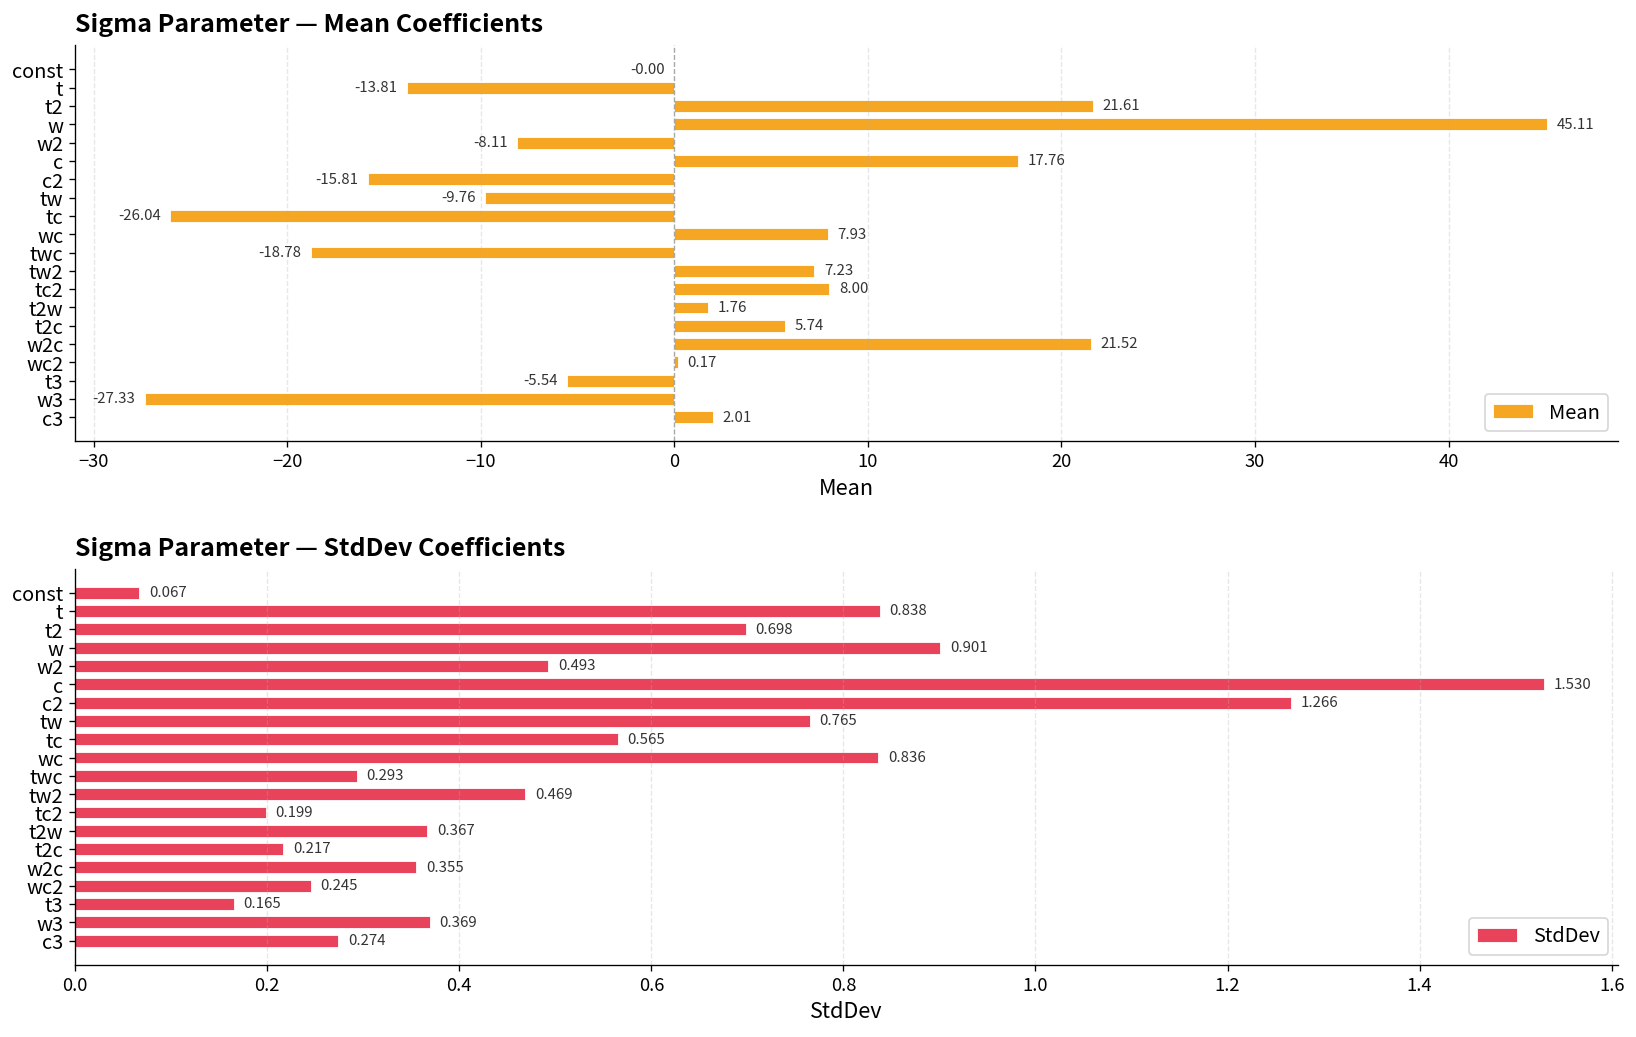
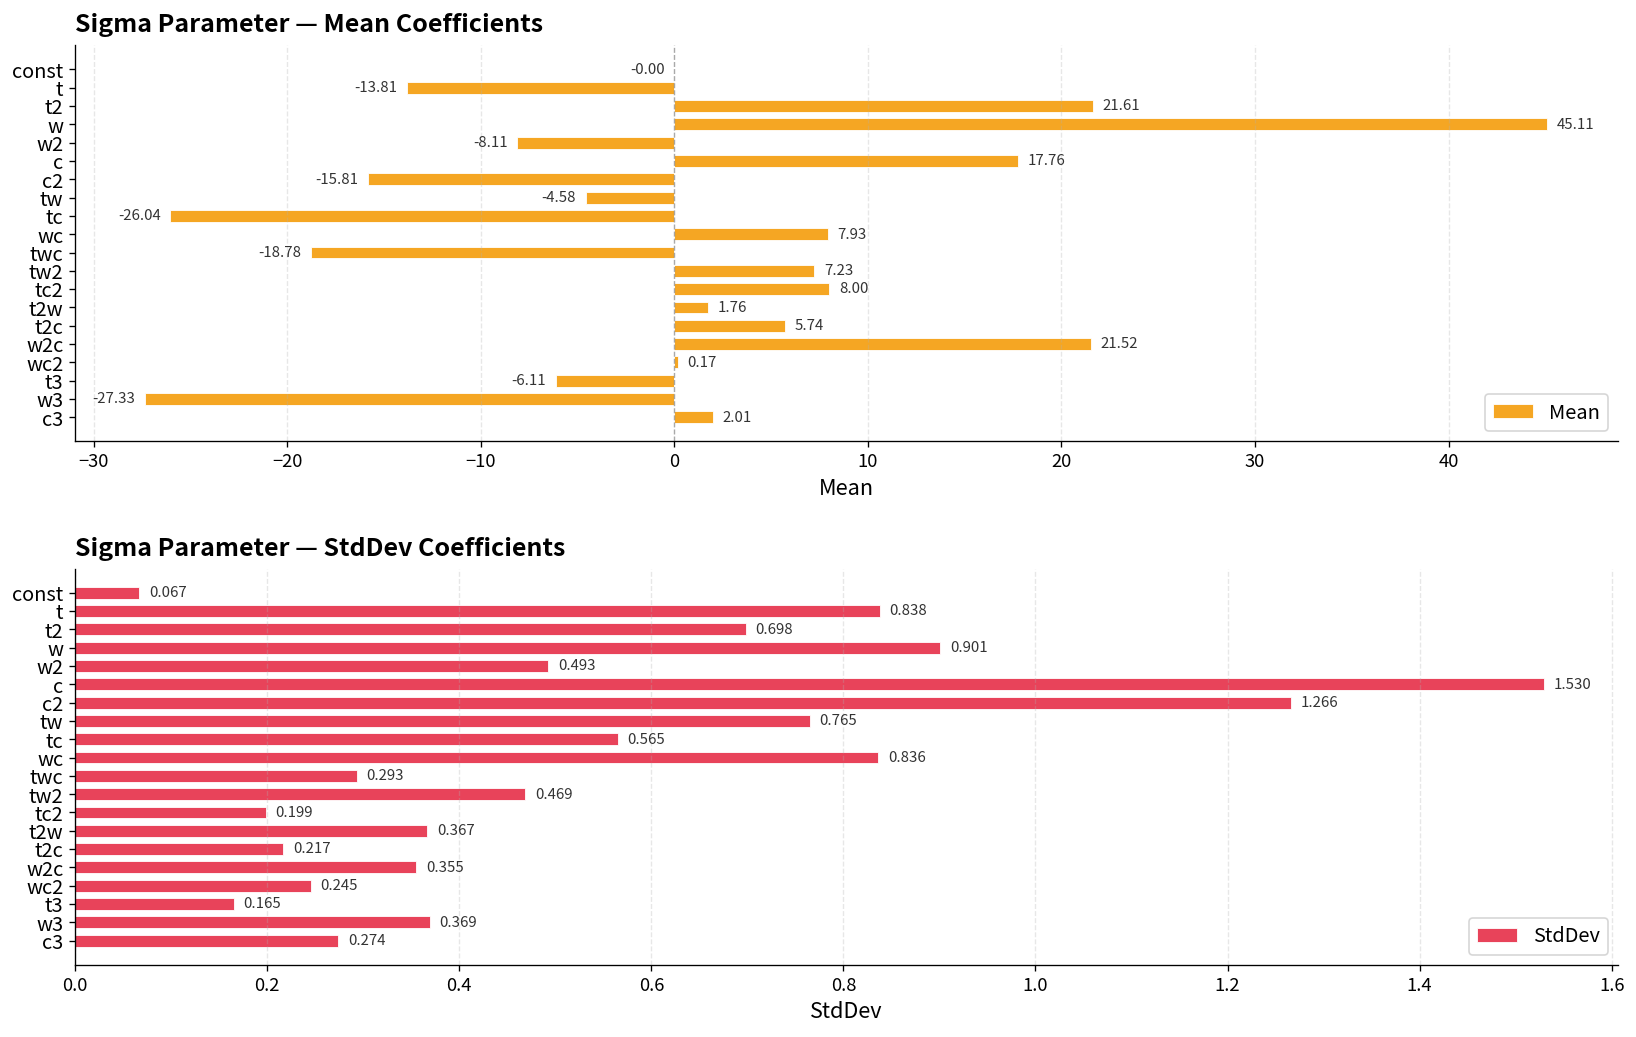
Sigma Parameter — Mean Coefficients, tw: -9.76 -> -4.58
Sigma Parameter — Mean Coefficients, t3: -5.54 -> -6.11
